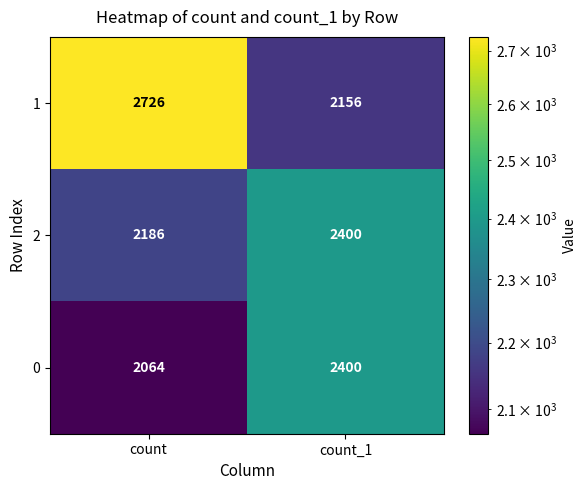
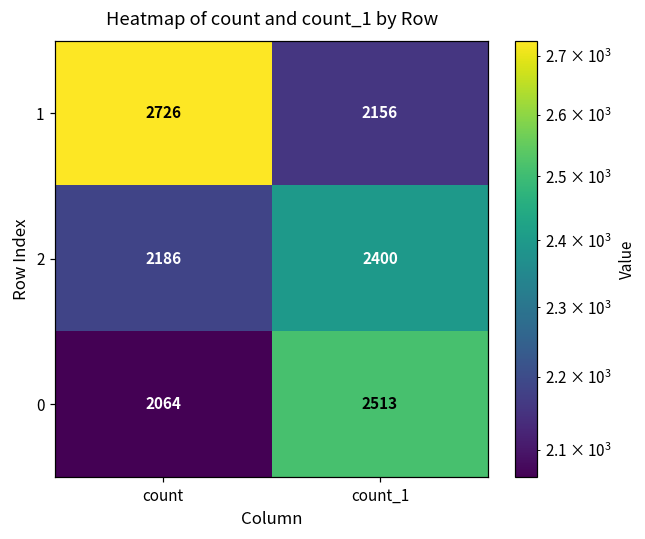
0, count_1: 2400 -> 2513
